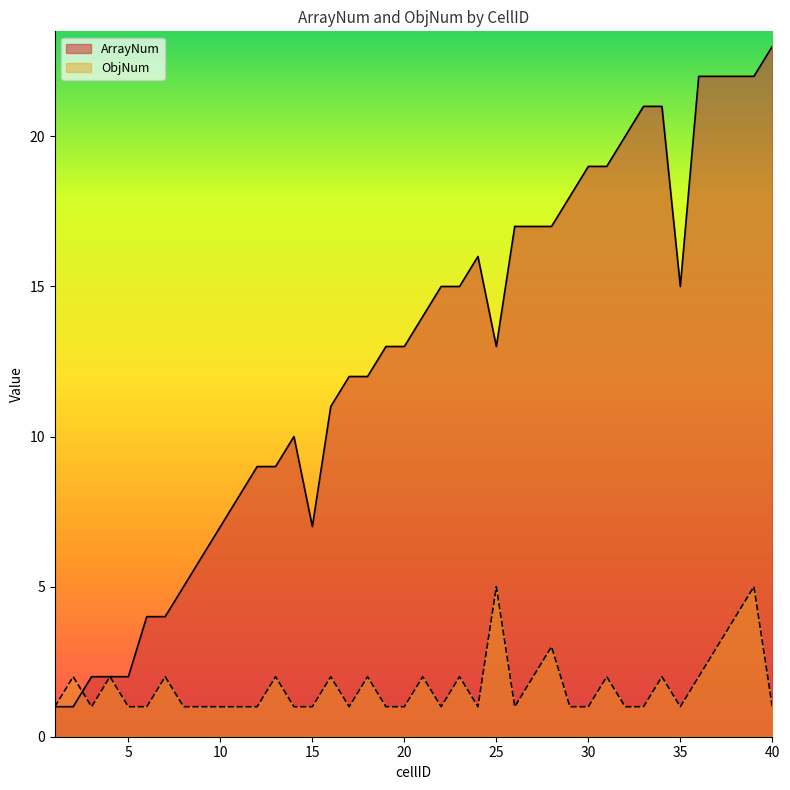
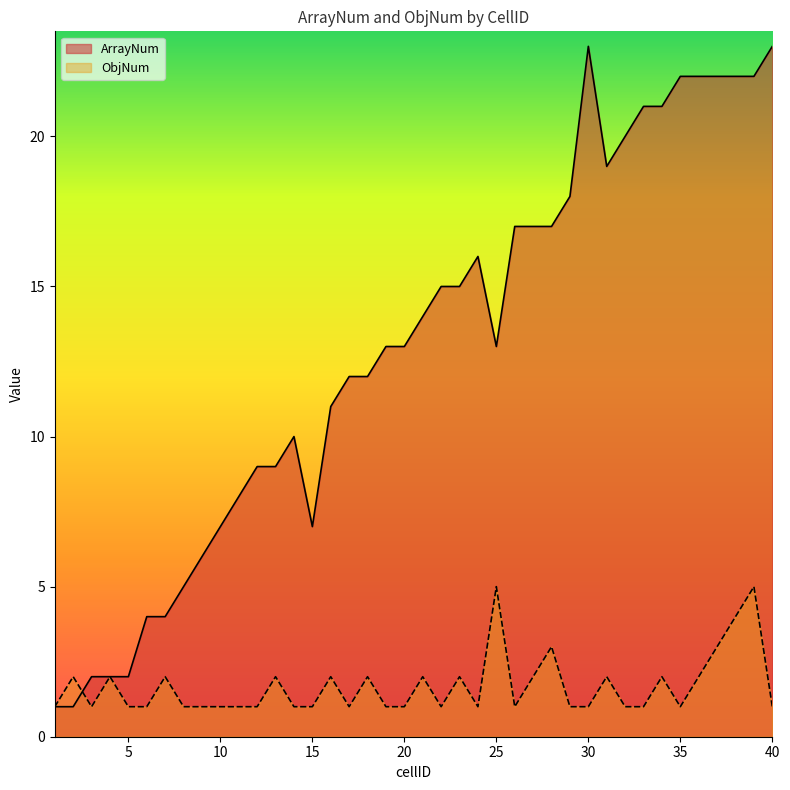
ArrayNum, 30: 19 -> 23
ArrayNum, 35: 15 -> 22
